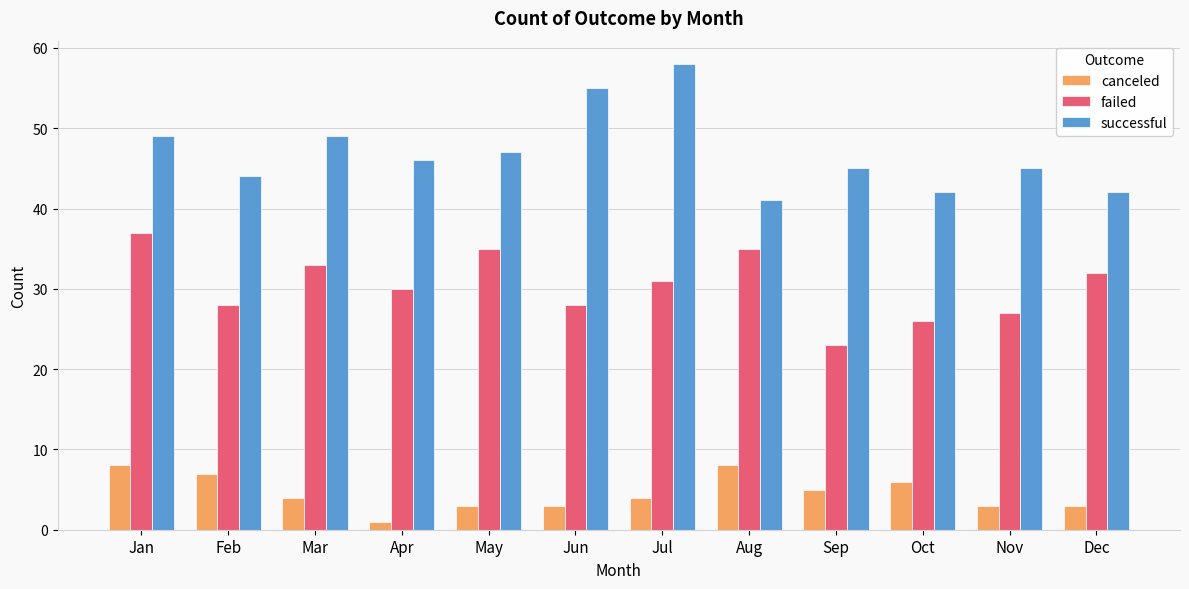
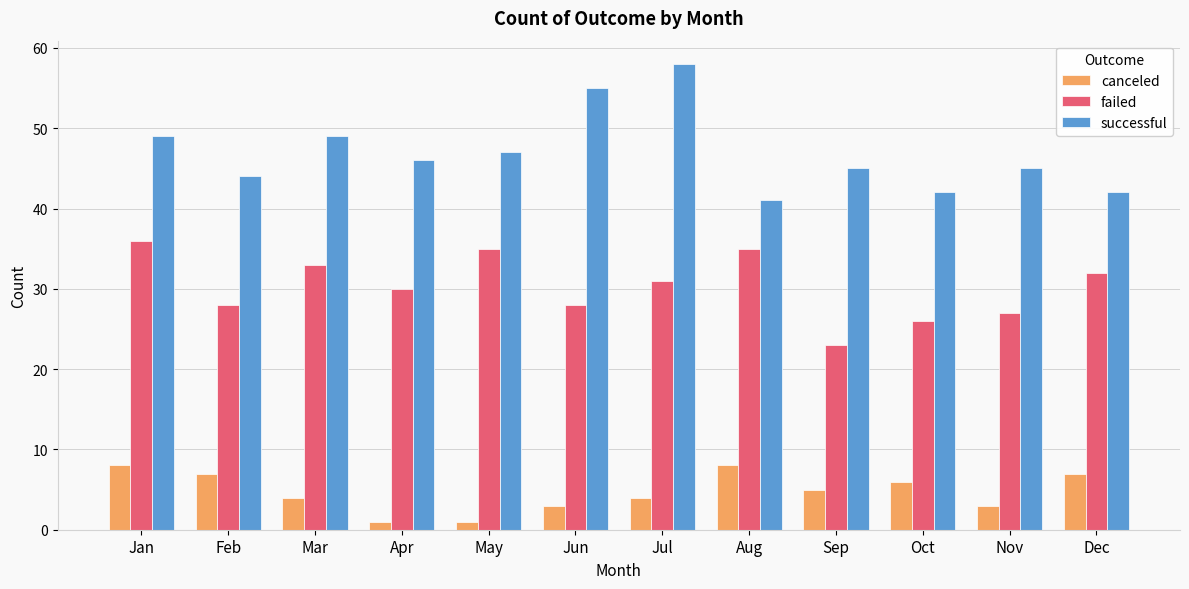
failed, Jan: 37 -> 36
canceled, May: 3 -> 1
canceled, Dec: 3 -> 7
